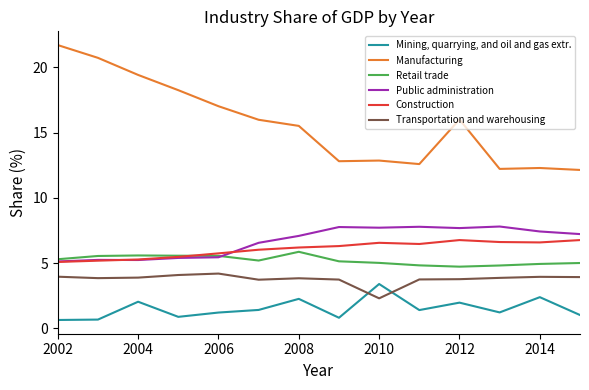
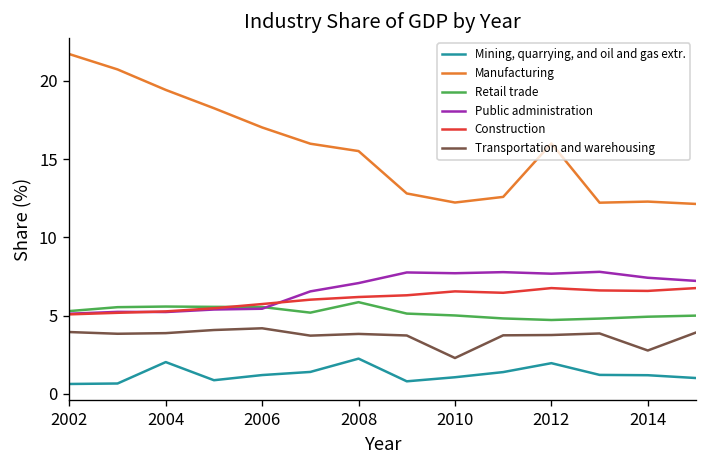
Mining, quarrying, and oil and gas extr., 2010: 3.4 -> 1.1
Manufacturing, 2010: 12.9 -> 12.2
Mining, quarrying, and oil and gas extr., 2014: 2.4 -> 1.2
Transportation and warehousing, 2014: 3.9 -> 2.8
